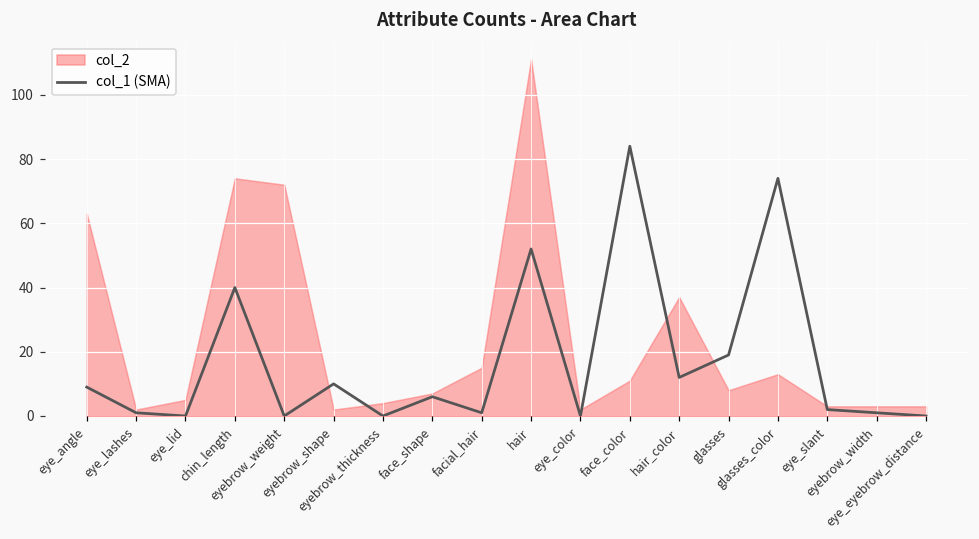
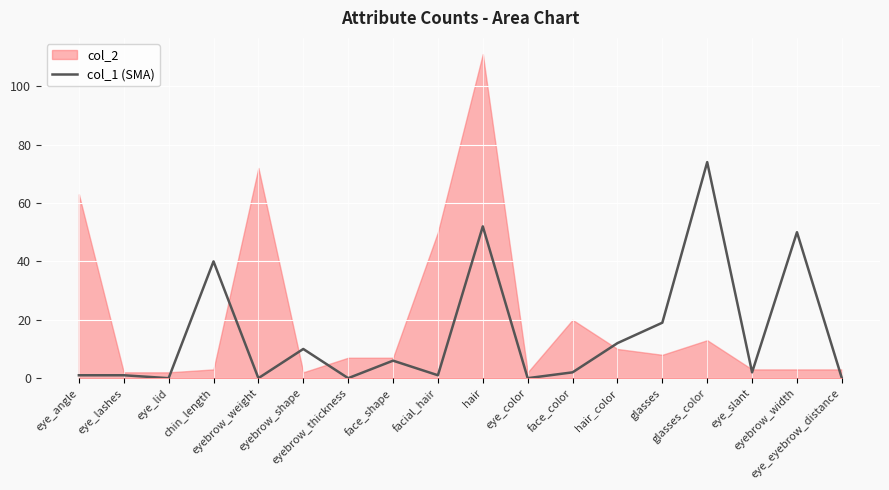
col_1 (SMA), eye_angle: 9 -> 1
col_2, eye_lid: 5 -> 2
col_2, chin_length: 74 -> 3
col_2, eyebrow_thickness: 4 -> 7
col_2, facial_hair: 15 -> 50
col_1 (SMA), face_color: 84 -> 2
col_2, face_color: 11 -> 20
col_2, hair_color: 37 -> 10
col_1 (SMA), eyebrow_width: 1 -> 50
